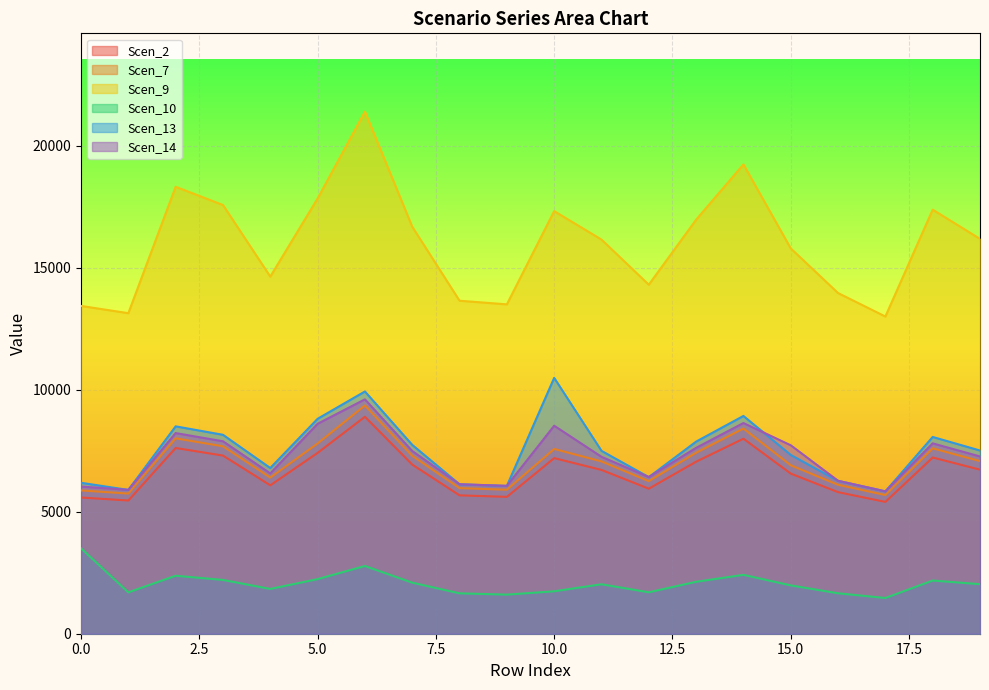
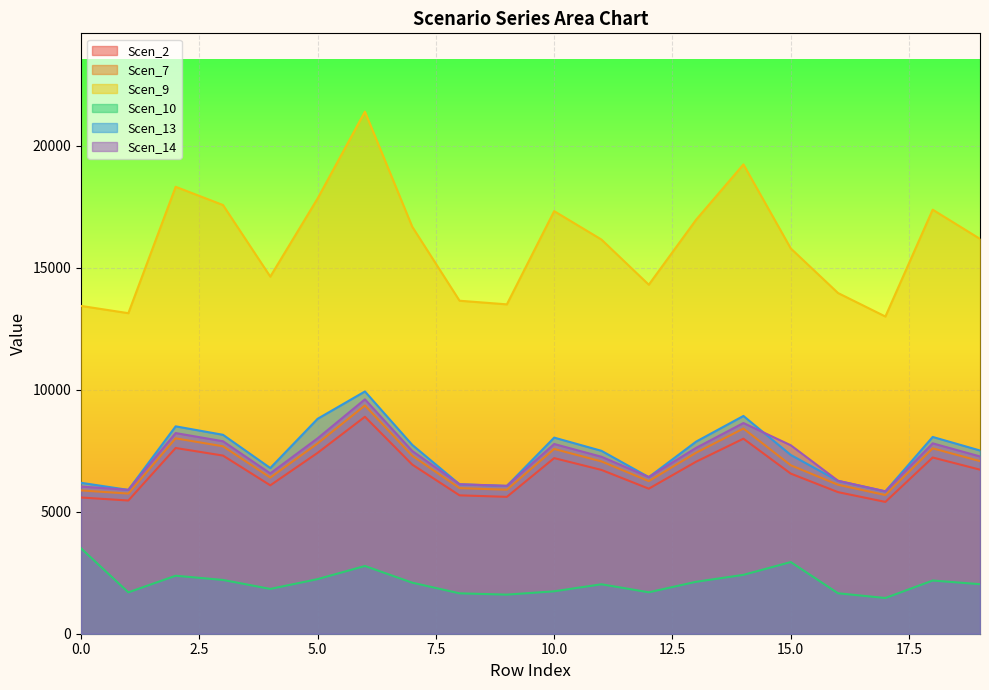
Scen_14, 5.0: 8600 -> 8000
Scen_13, 10.0: 10500 -> 8000
Scen_14, 10.0: 8500 -> 7800
Scen_10, 15.0: 2000 -> 2900
